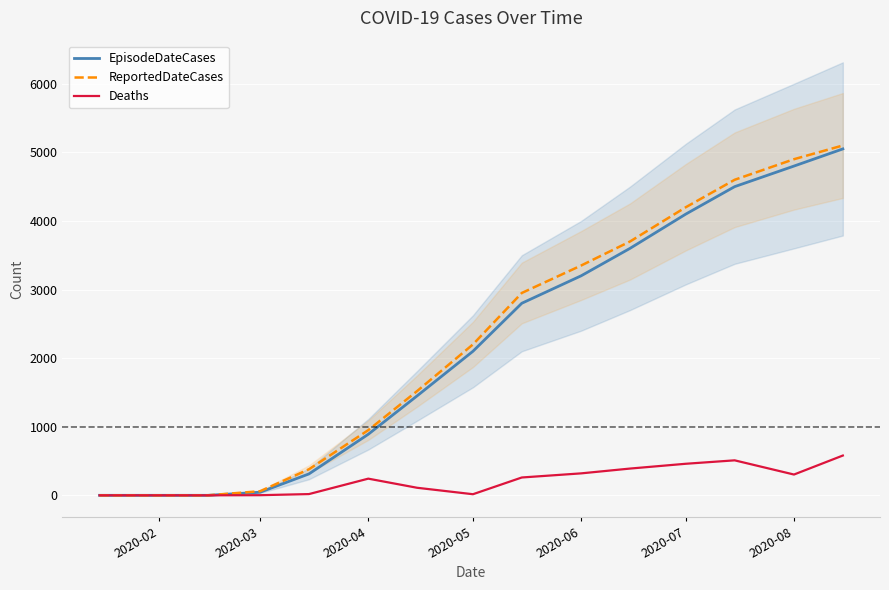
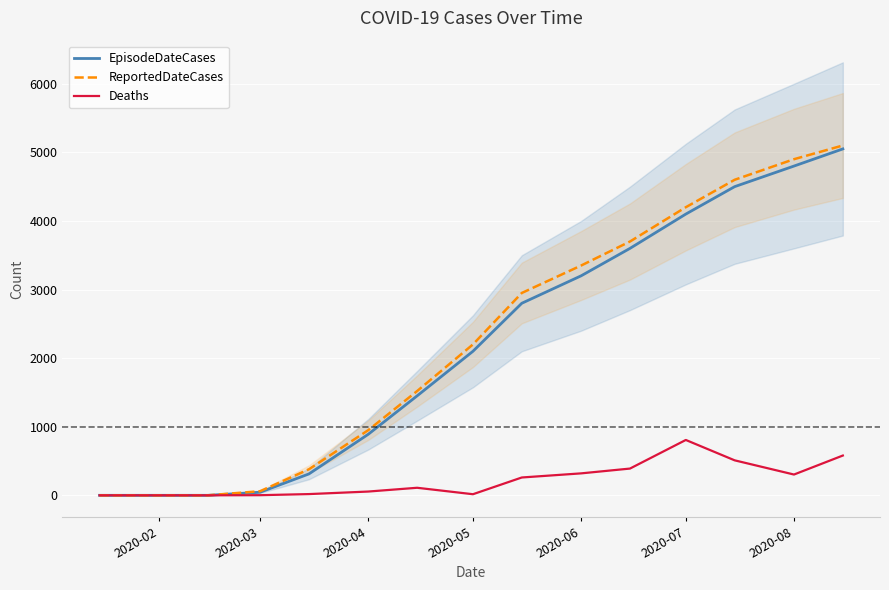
Deaths, 2020-04: 200 -> 100
Deaths, 2020-07: 500 -> 800
